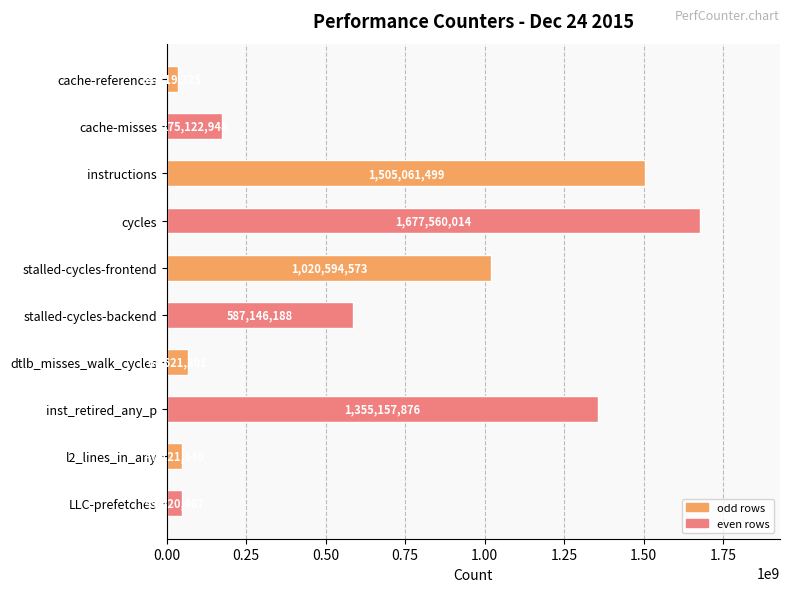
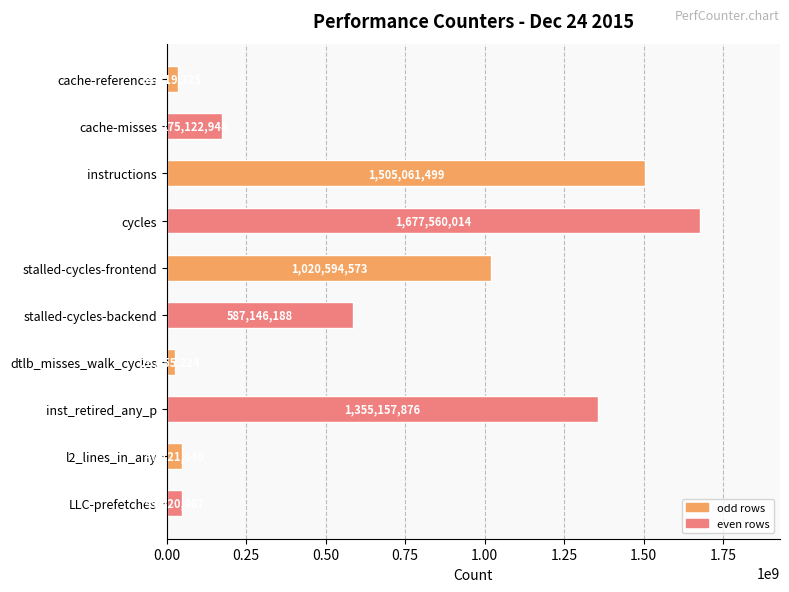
dtlb_misses_walk_cycles: 70000000 -> 30000000
